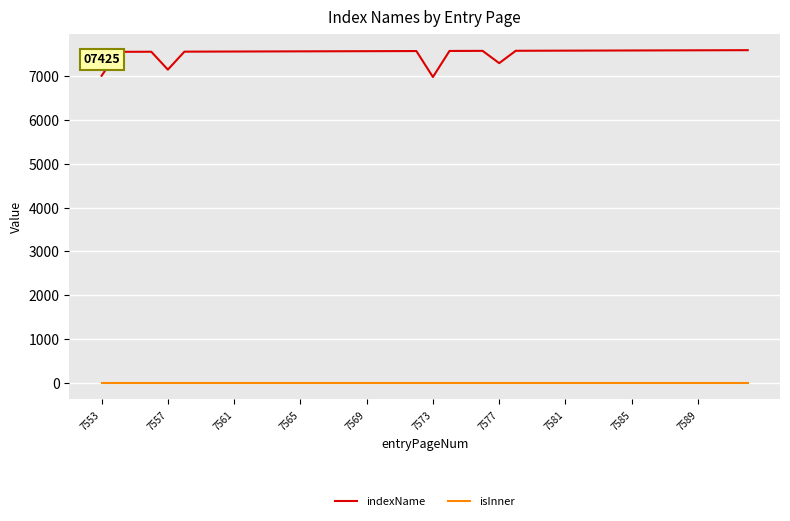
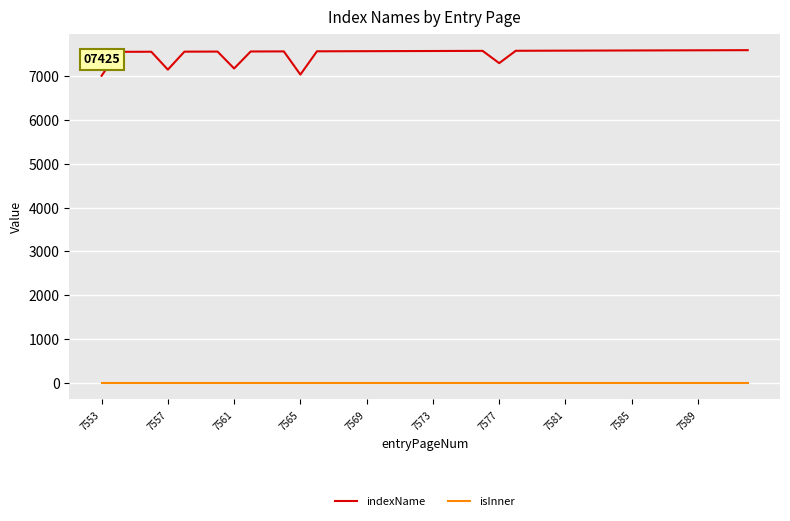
indexName, 7561: 7600 -> 7200
indexName, 7565: 7600 -> 7000
indexName, 7573: 7000 -> 7600
